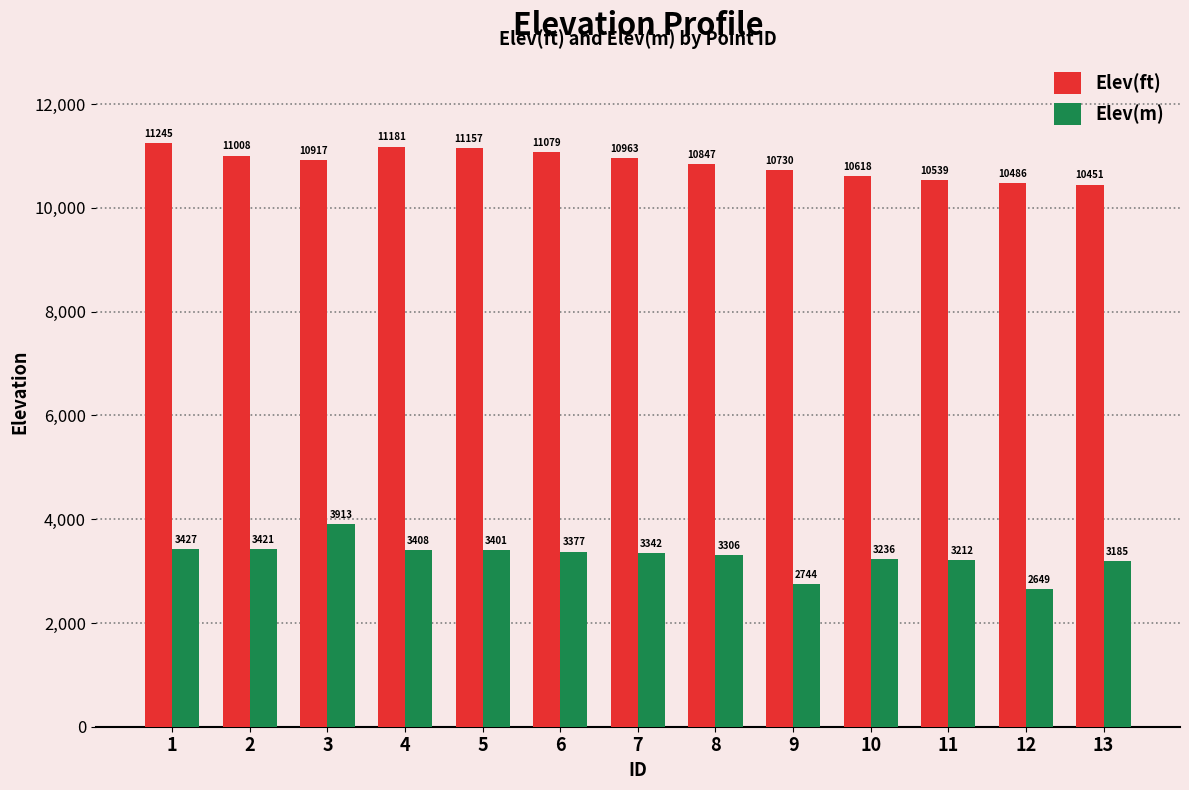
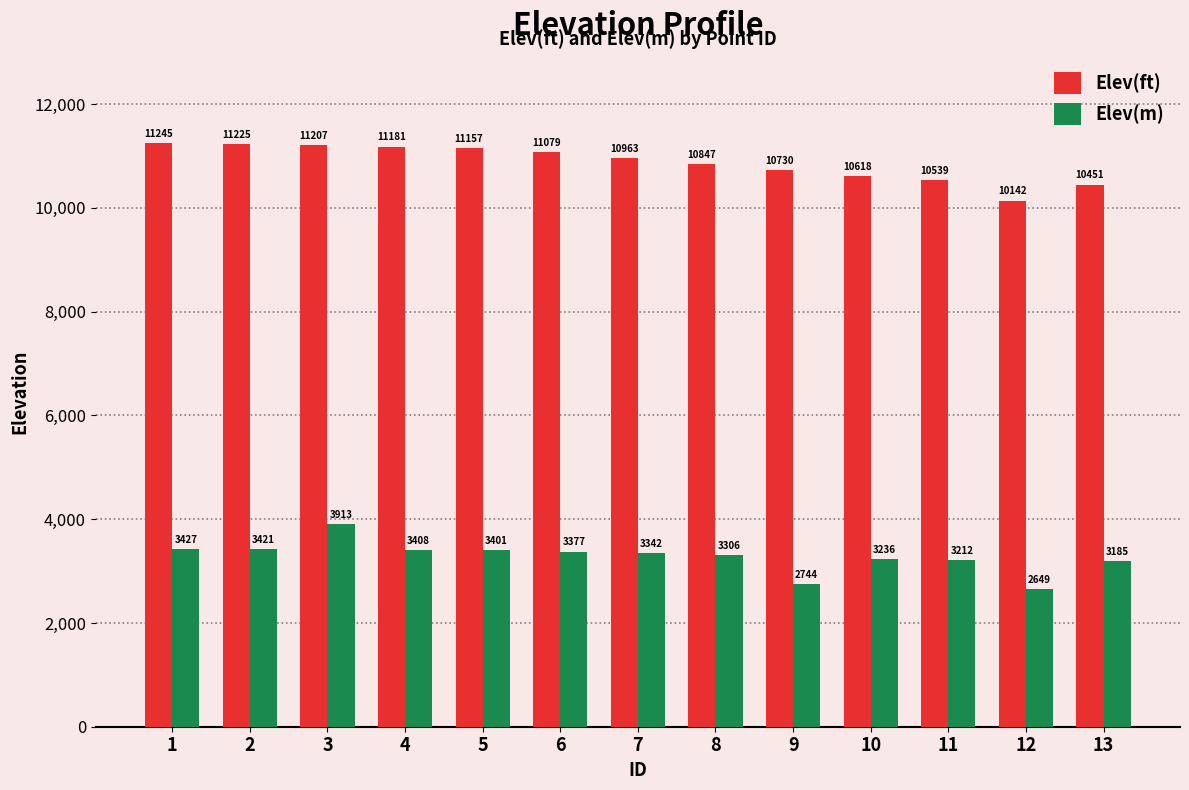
Elev(ft), 2: 11008 -> 11225
Elev(ft), 3: 10917 -> 11207
Elev(ft), 12: 10486 -> 10142
